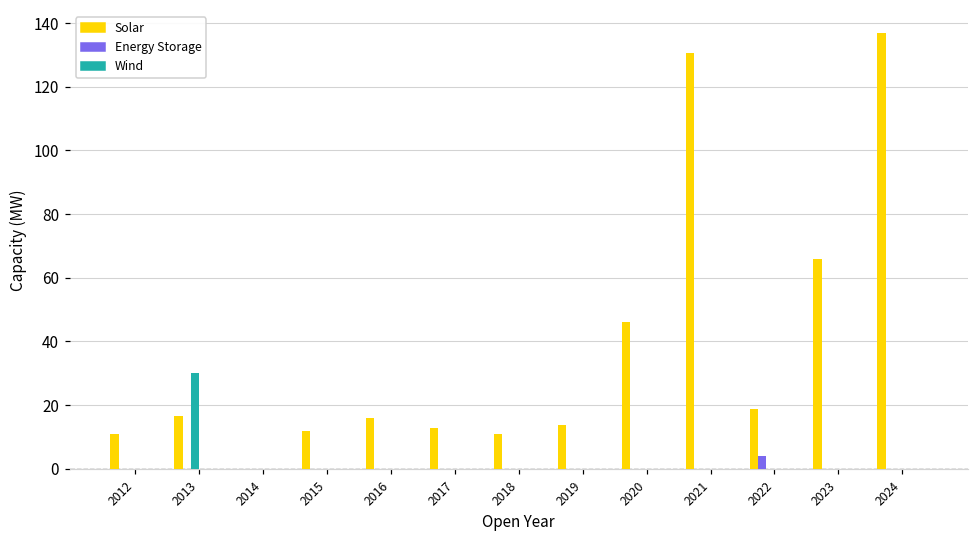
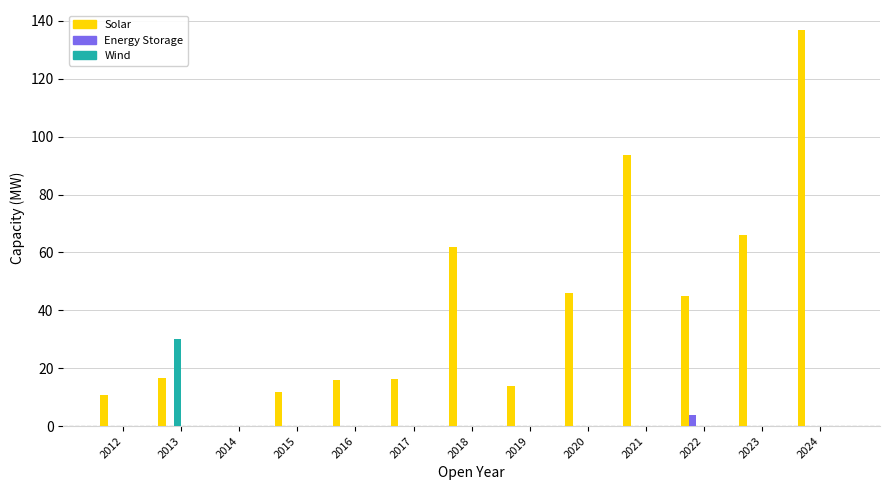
Solar, 2017: 13 -> 16
Solar, 2018: 11 -> 62
Solar, 2021: 131 -> 94
Solar, 2022: 19 -> 45
